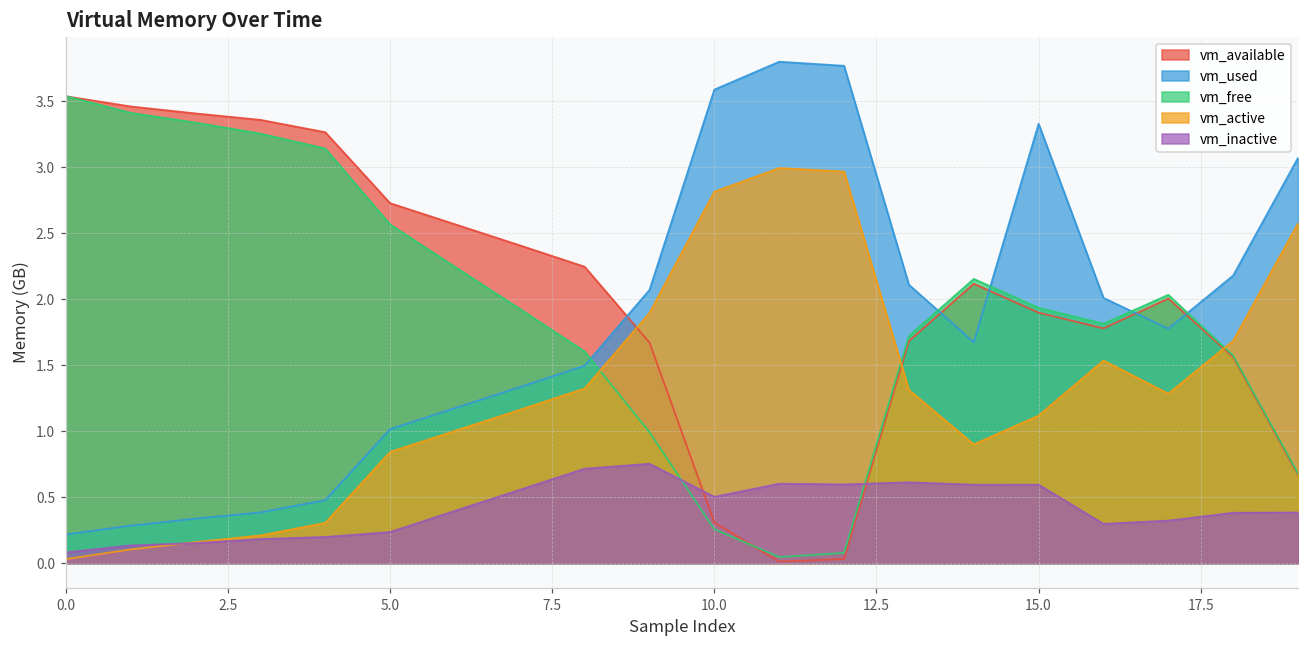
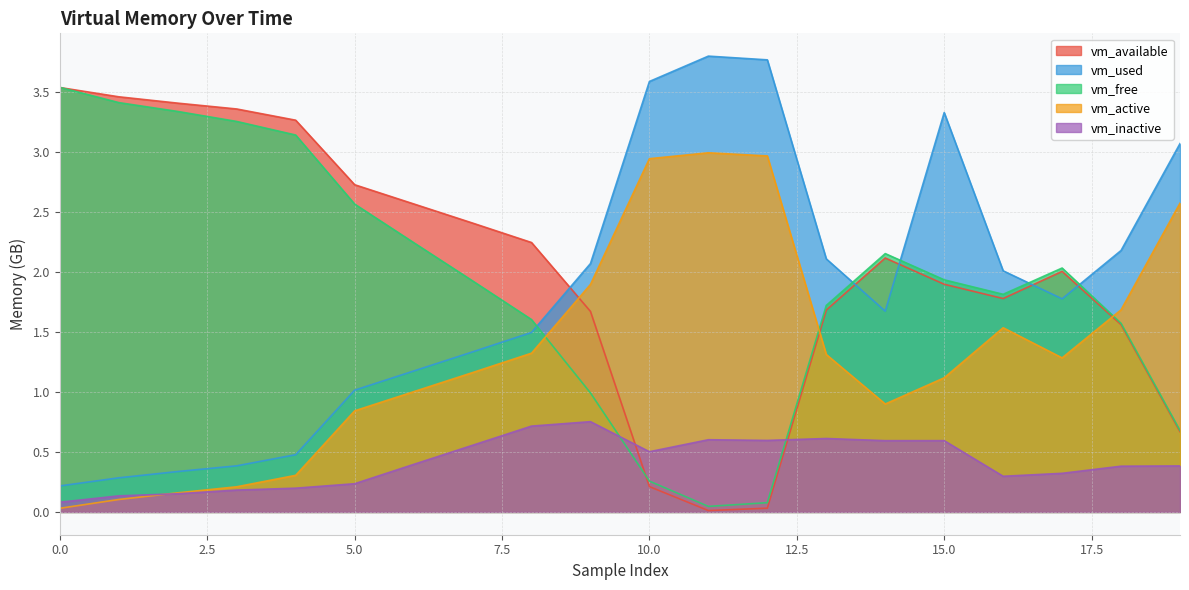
vm_available, 10.0: 0.31 -> 0.21
vm_active, 10.0: 2.81 -> 2.94
